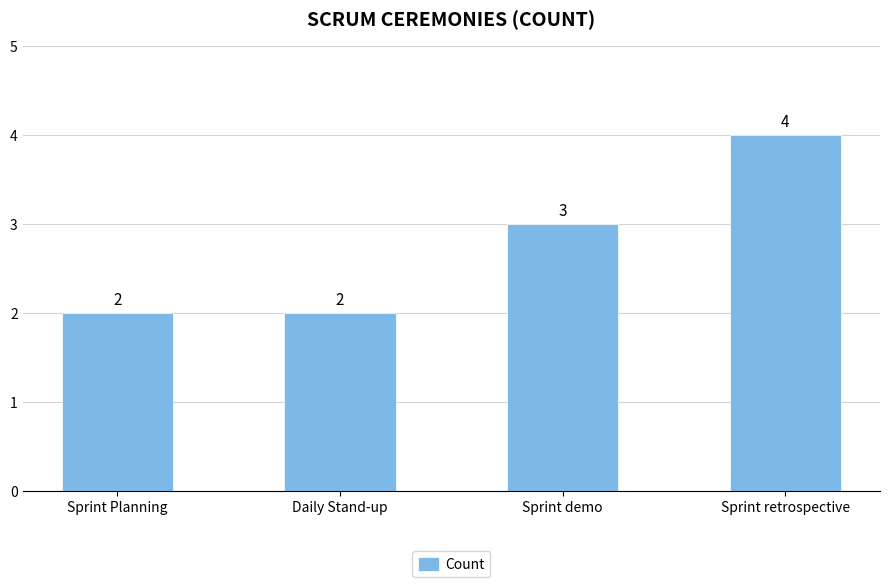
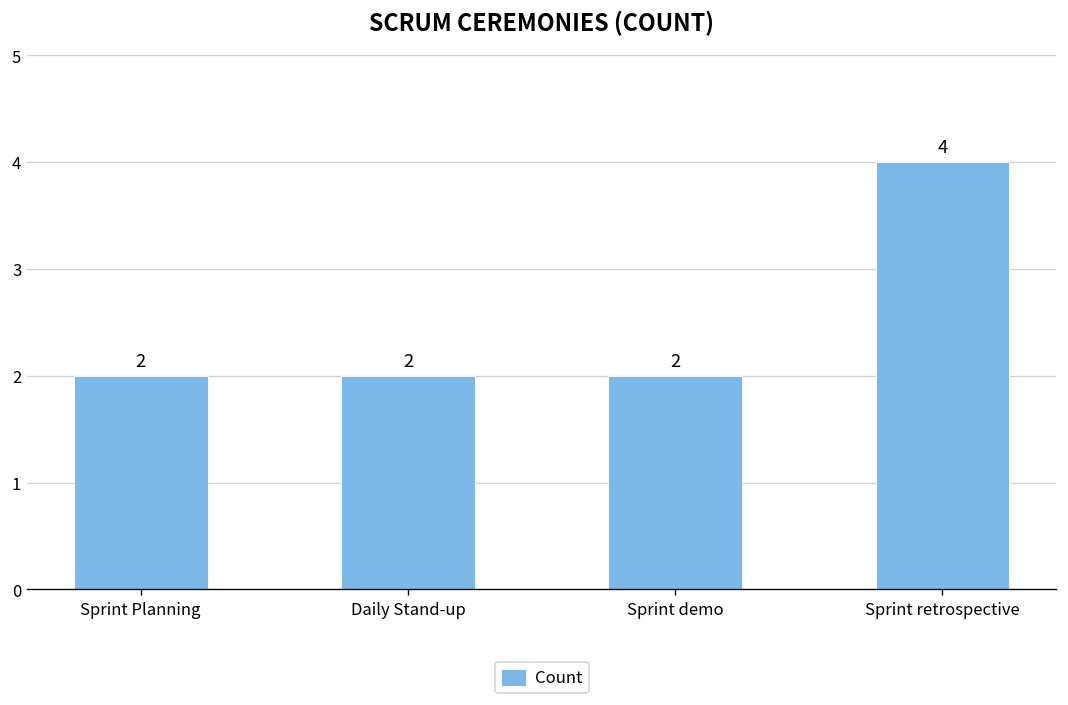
Sprint demo: 3 -> 2
